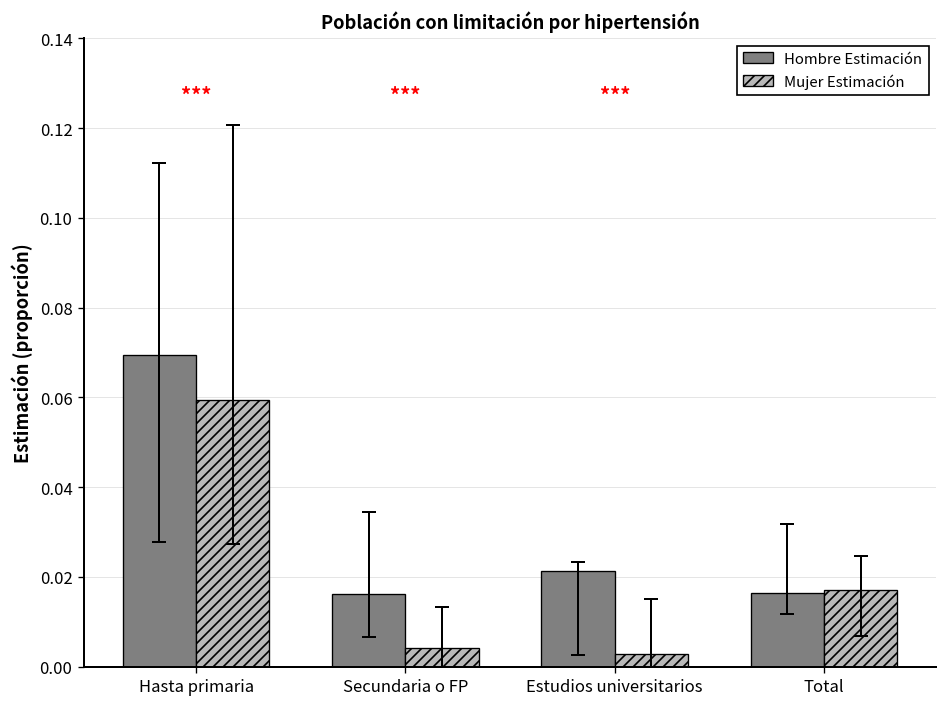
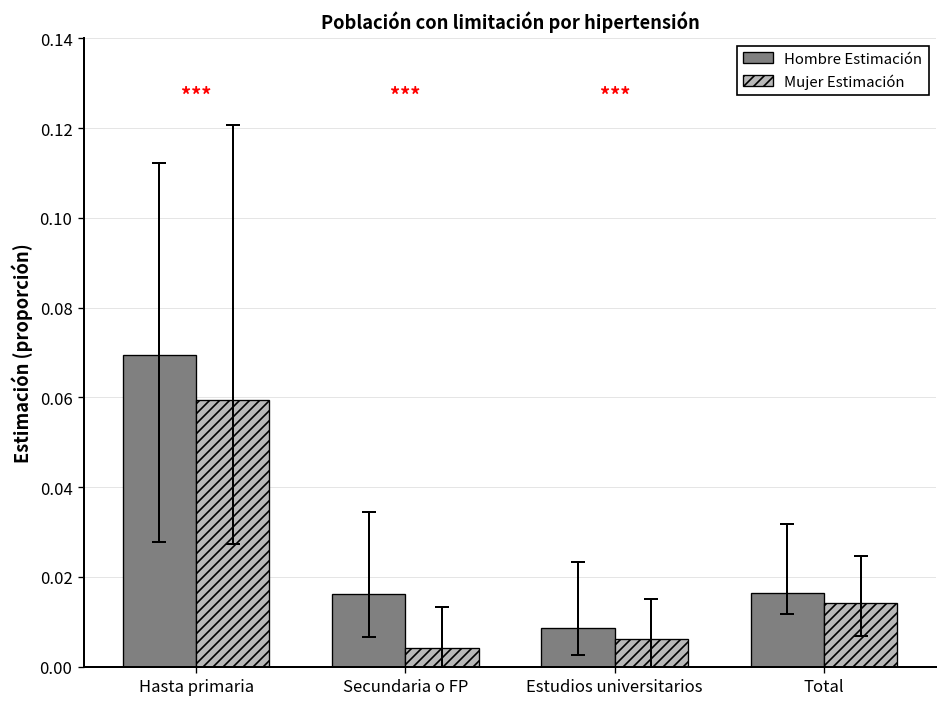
Hombre Estimación, Estudios universitarios: 0.021 -> 0.009
Mujer Estimación, Estudios universitarios: 0.003 -> 0.006
Mujer Estimación, Total: 0.017 -> 0.014
